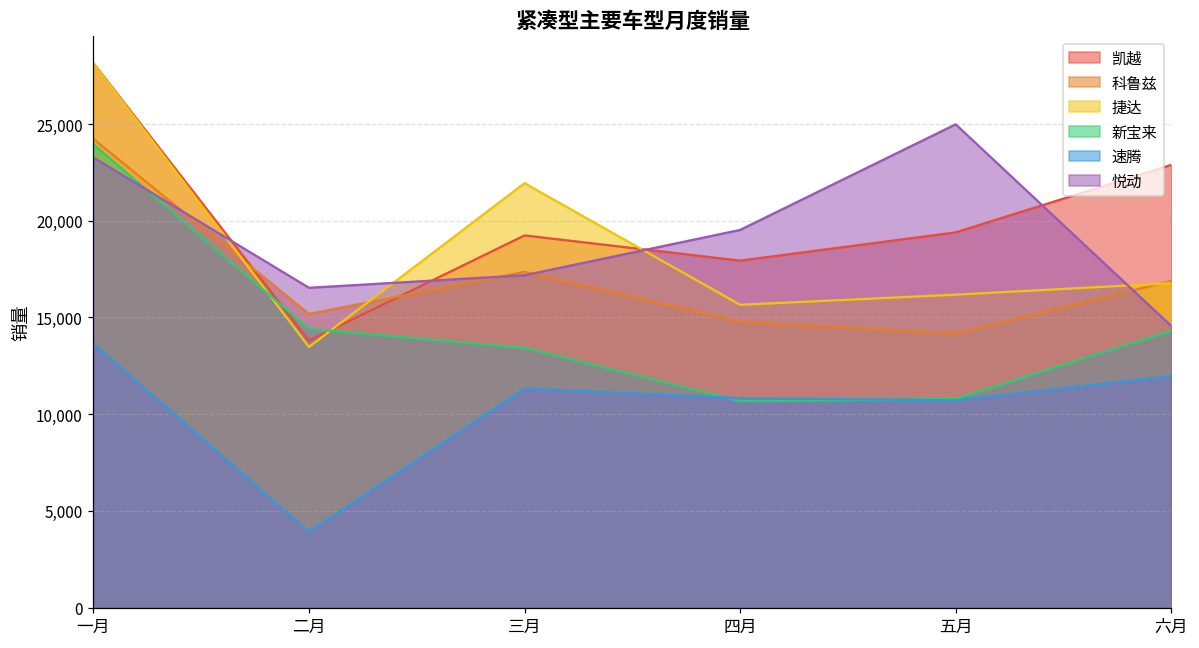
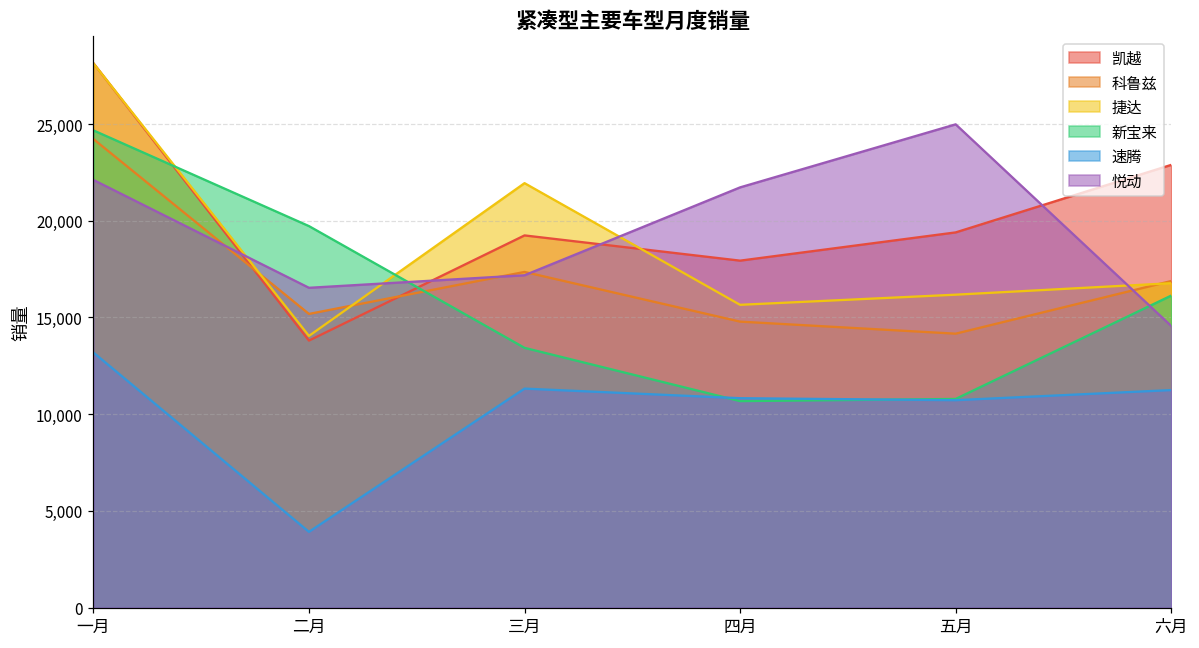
新宝来, 一月: 23,900 -> 24,700
速腾, 一月: 13,700 -> 13,200
悦动, 一月: 23,300 -> 22,100
捷达, 二月: 13,500 -> 14,000
新宝来, 二月: 14,400 -> 19,700
悦动, 四月: 19,500 -> 21,700
新宝来, 六月: 14,300 -> 16,100
速腾, 六月: 12,000 -> 11,200
